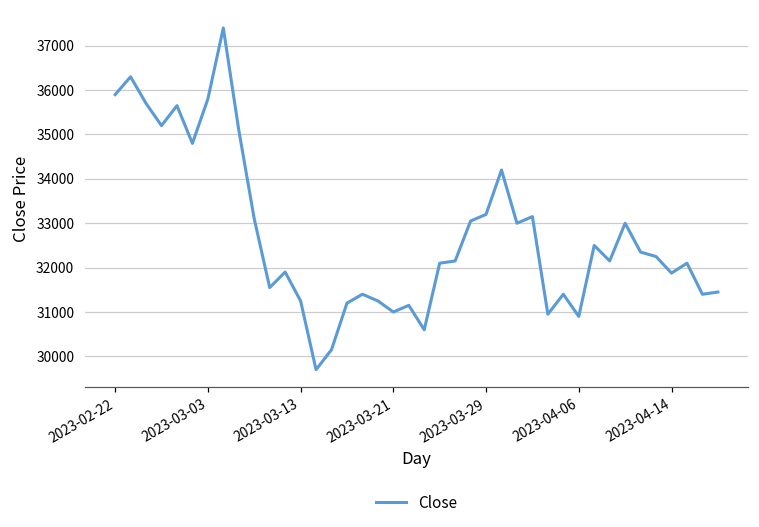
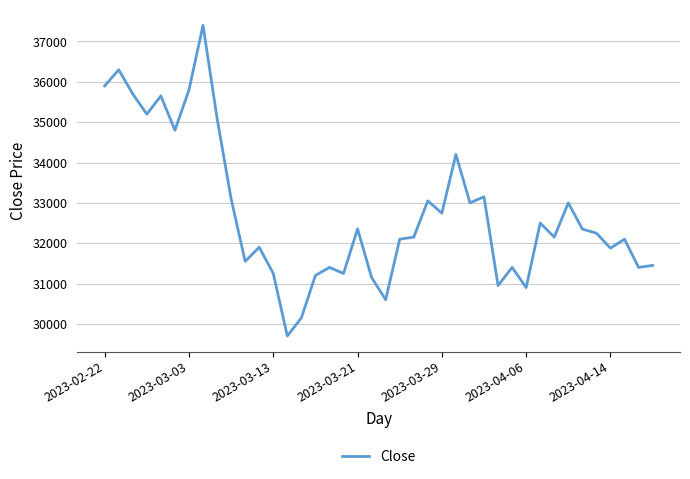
2023-03-21: 31000 -> 32400
2023-03-29: 33200 -> 32700
